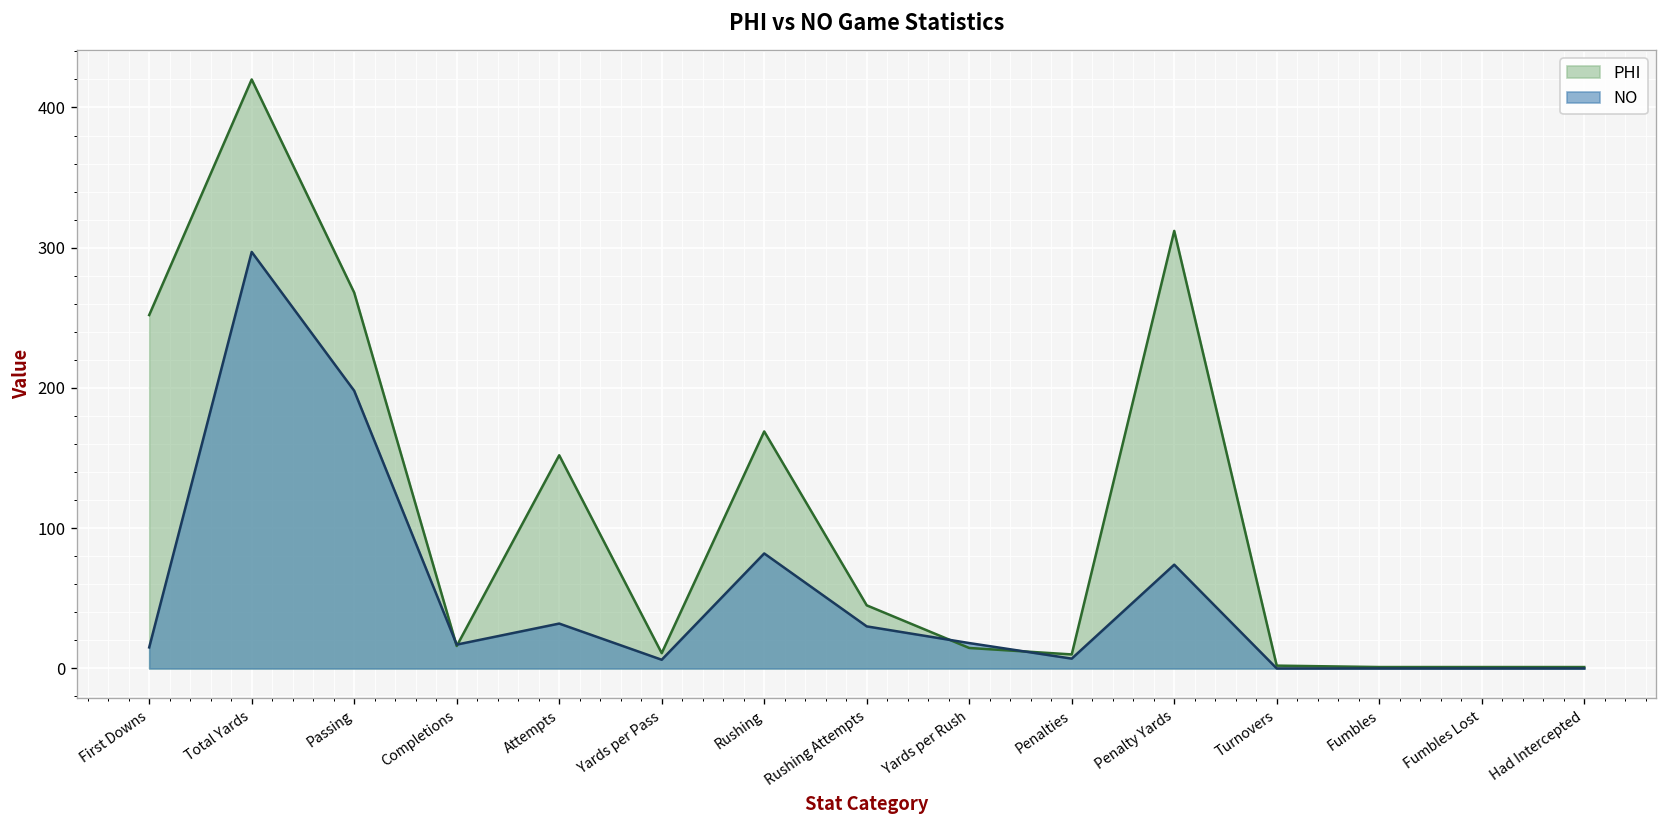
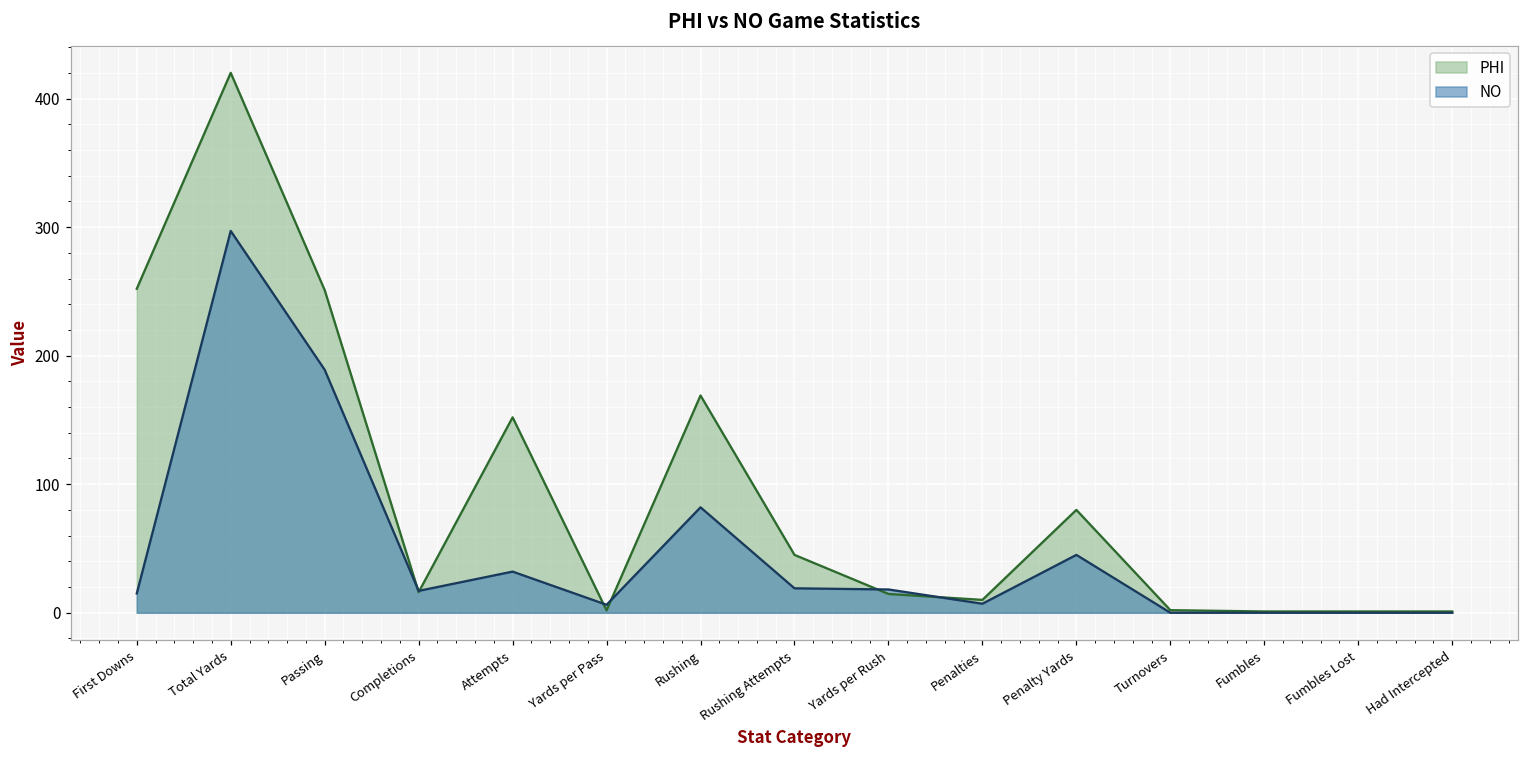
PHI, Passing: 268 -> 251
NO, Passing: 198 -> 189
PHI, Yards per Pass: 11 -> 2
NO, Rushing Attempts: 30 -> 19
PHI, Penalty Yards: 312 -> 80
NO, Penalty Yards: 74 -> 45
